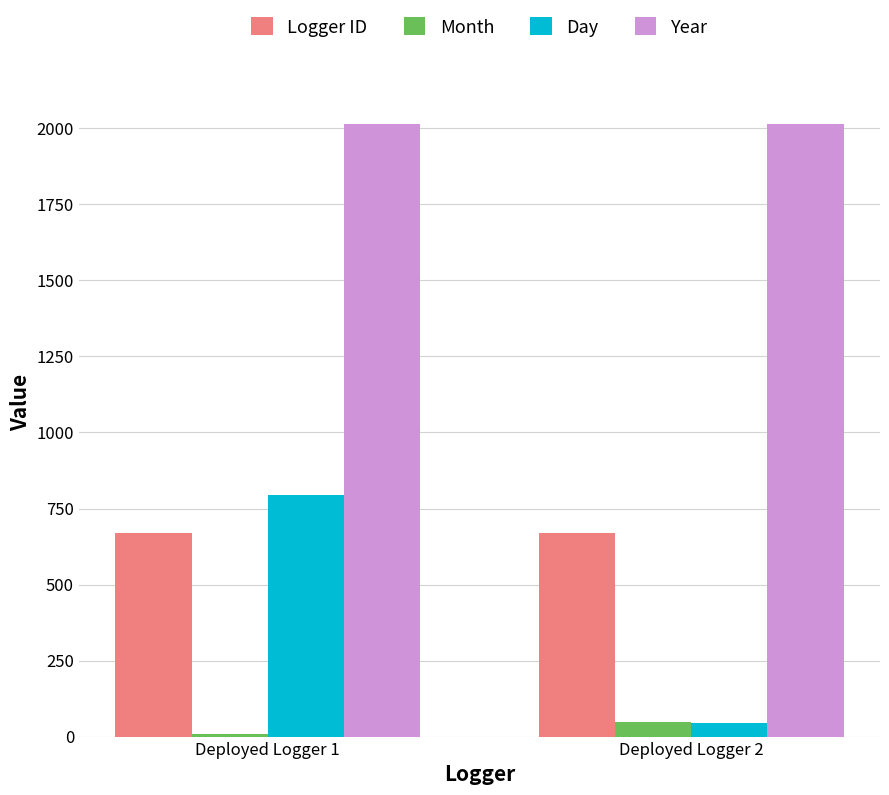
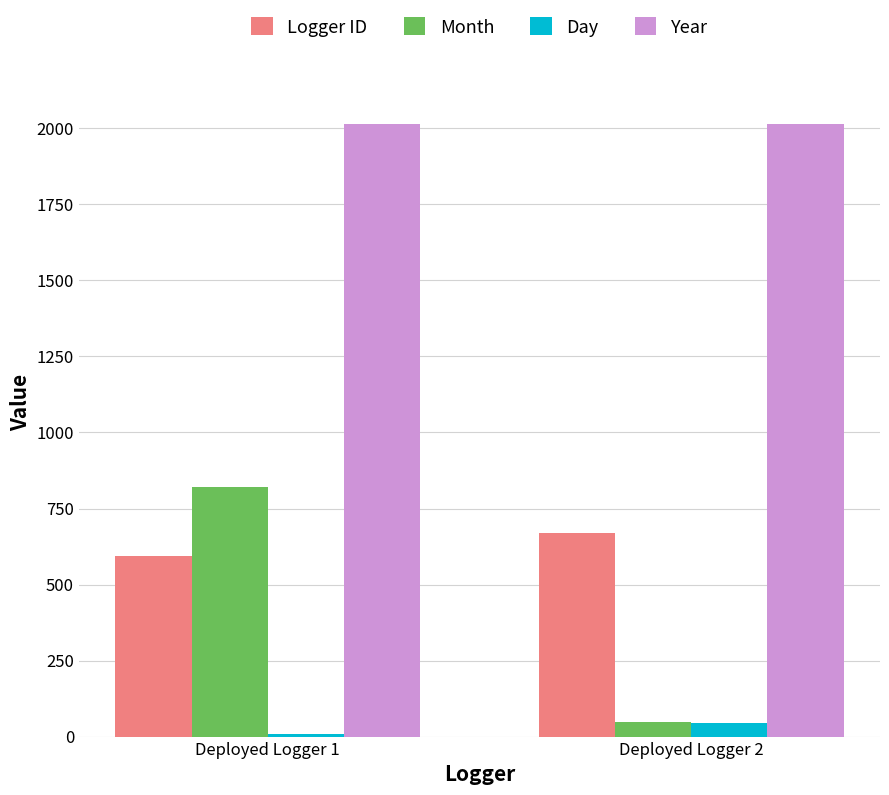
Logger ID, Deployed Logger 1: 670 -> 590
Month, Deployed Logger 1: 10 -> 820
Day, Deployed Logger 1: 790 -> 10
